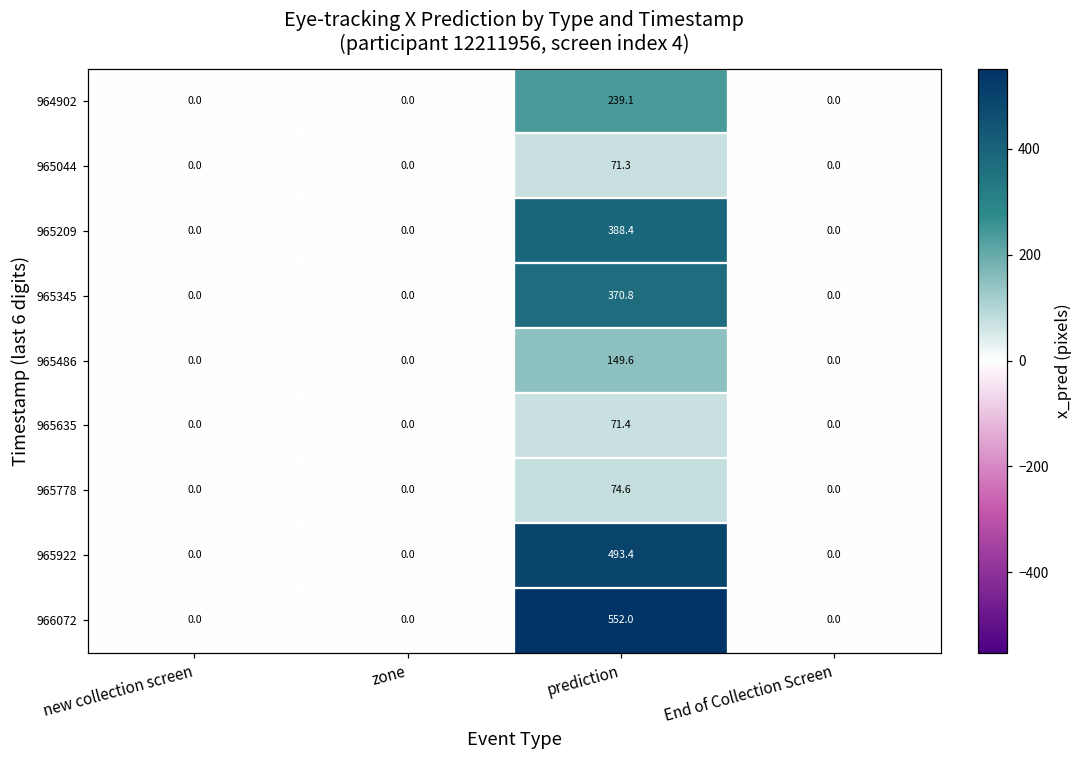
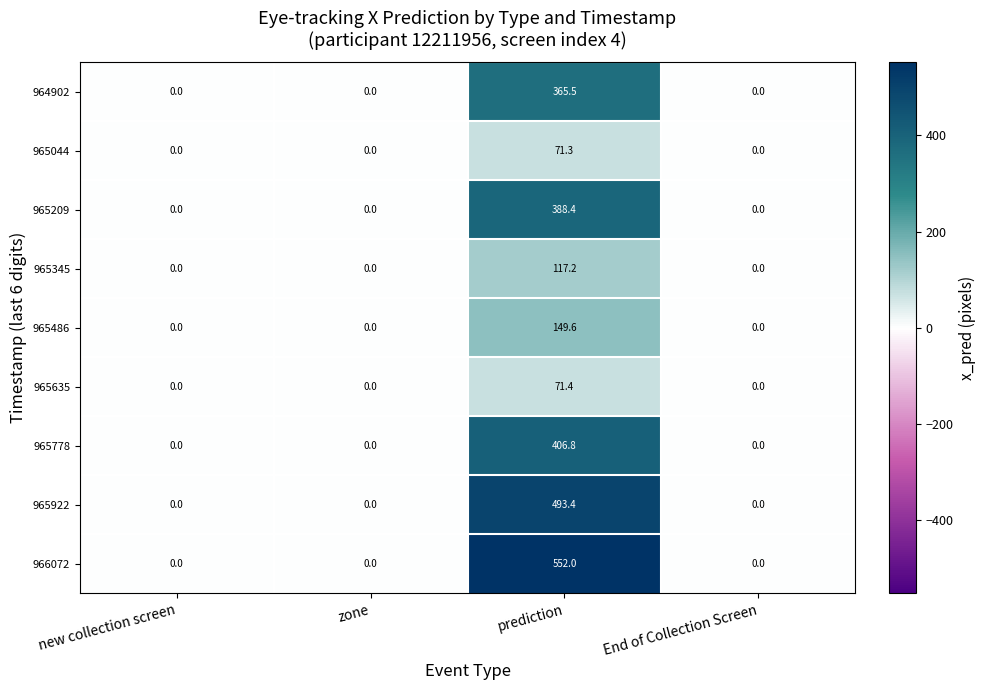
964902, prediction: 239.1 -> 365.5
965345, prediction: 370.8 -> 117.2
965778, prediction: 74.6 -> 406.8
